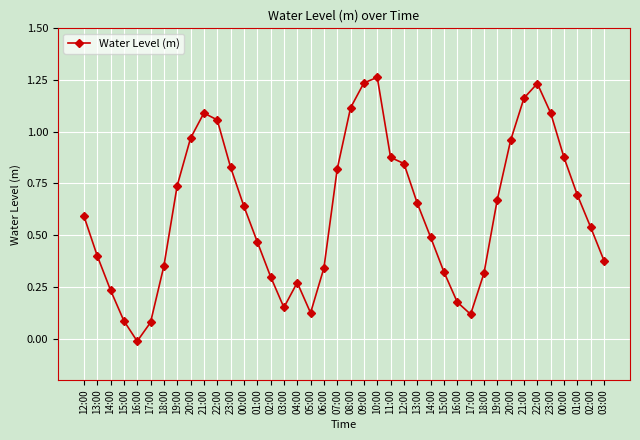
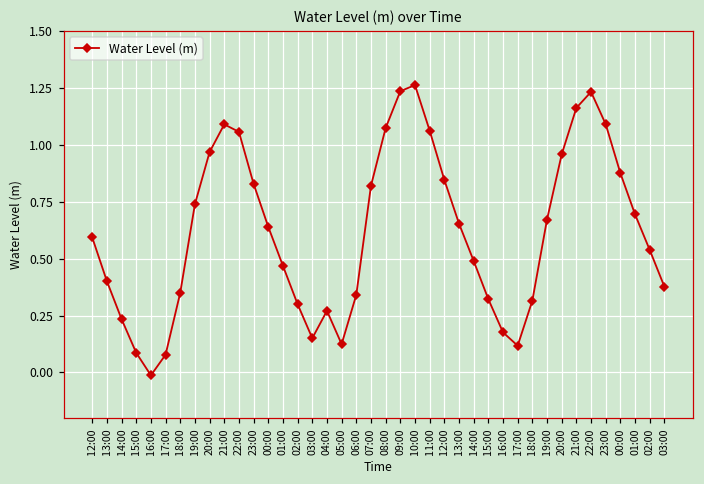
08:00: 1.12 -> 1.07
11:00: 0.88 -> 1.06
